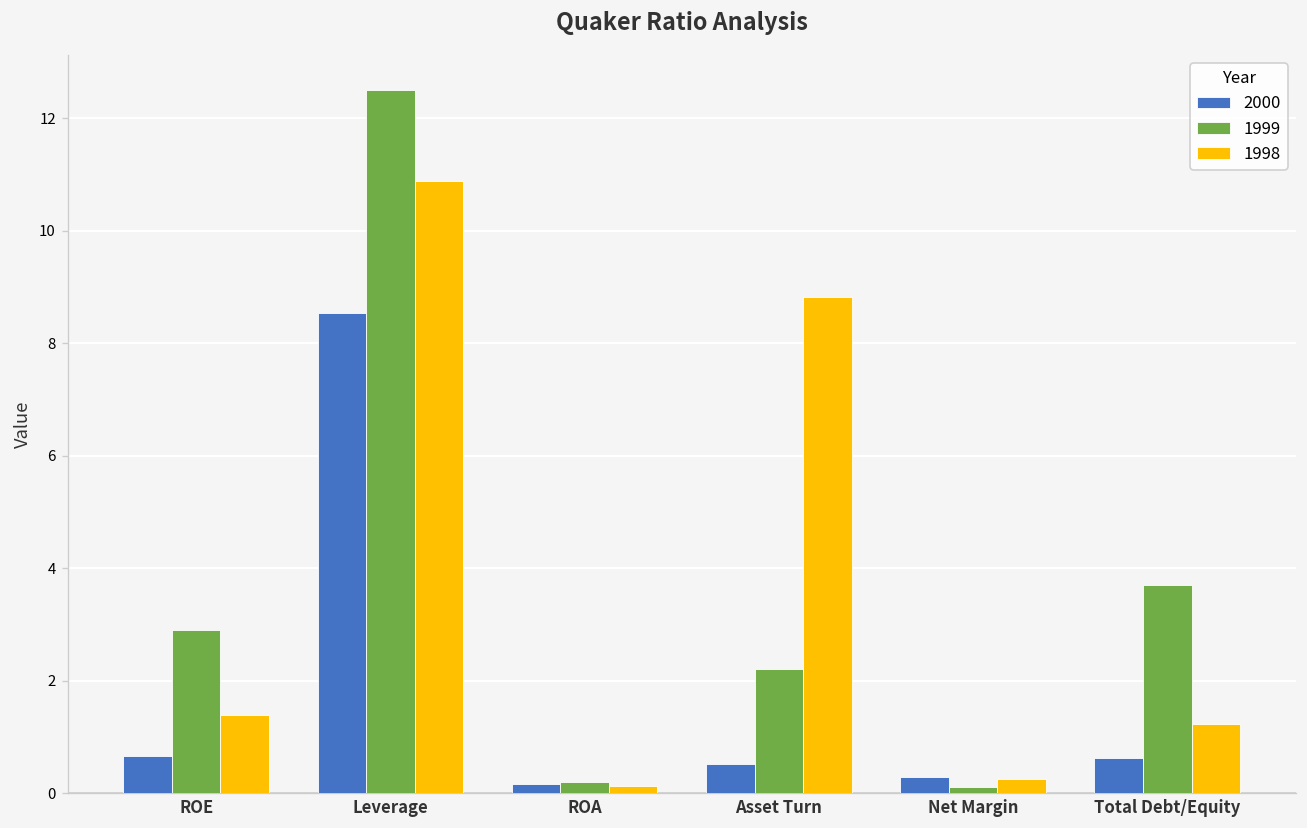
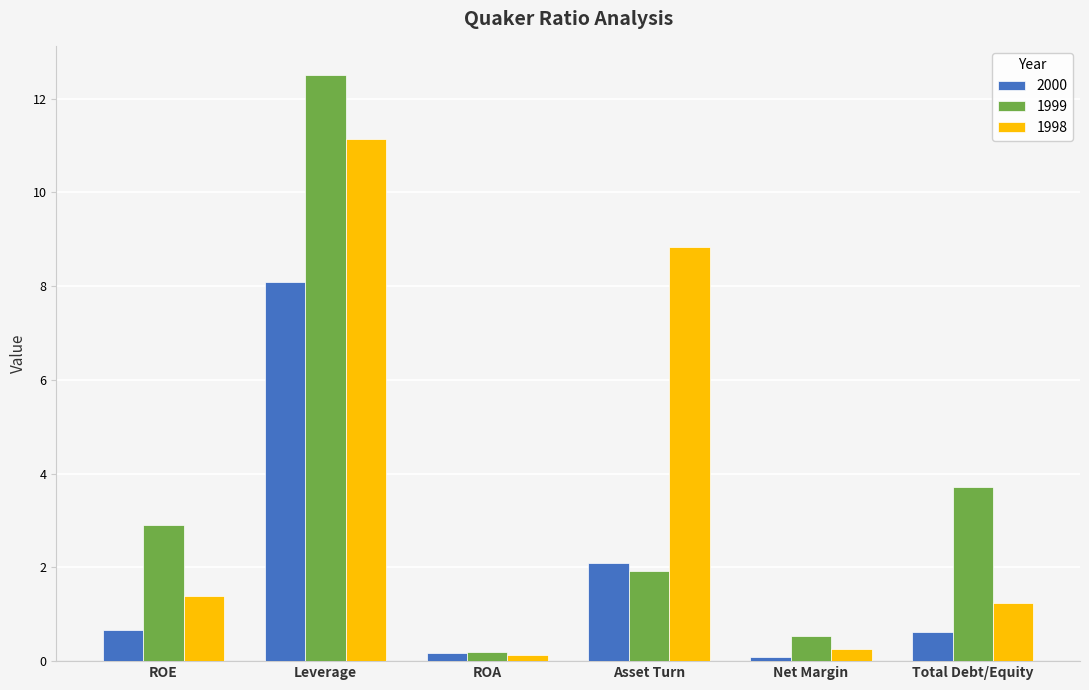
2000, Leverage: 8.5 -> 8.1
1998, Leverage: 10.9 -> 11.1
2000, Asset Turn: 0.5 -> 2.1
1999, Asset Turn: 2.2 -> 1.9
2000, Net Margin: 0.3 -> 0.1
1999, Net Margin: 0.1 -> 0.5
